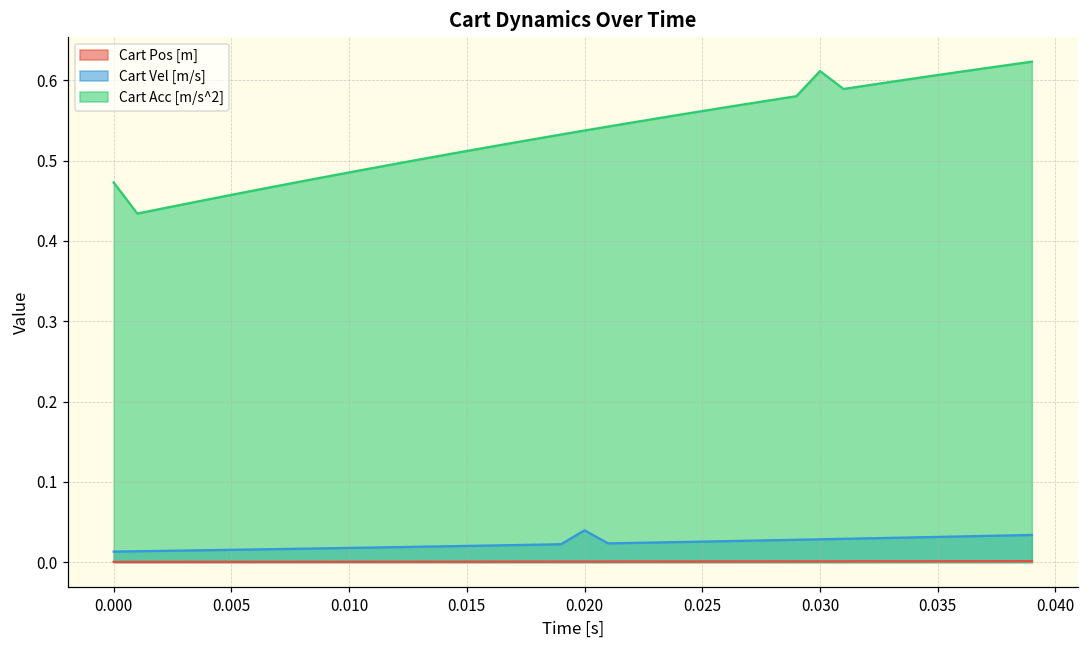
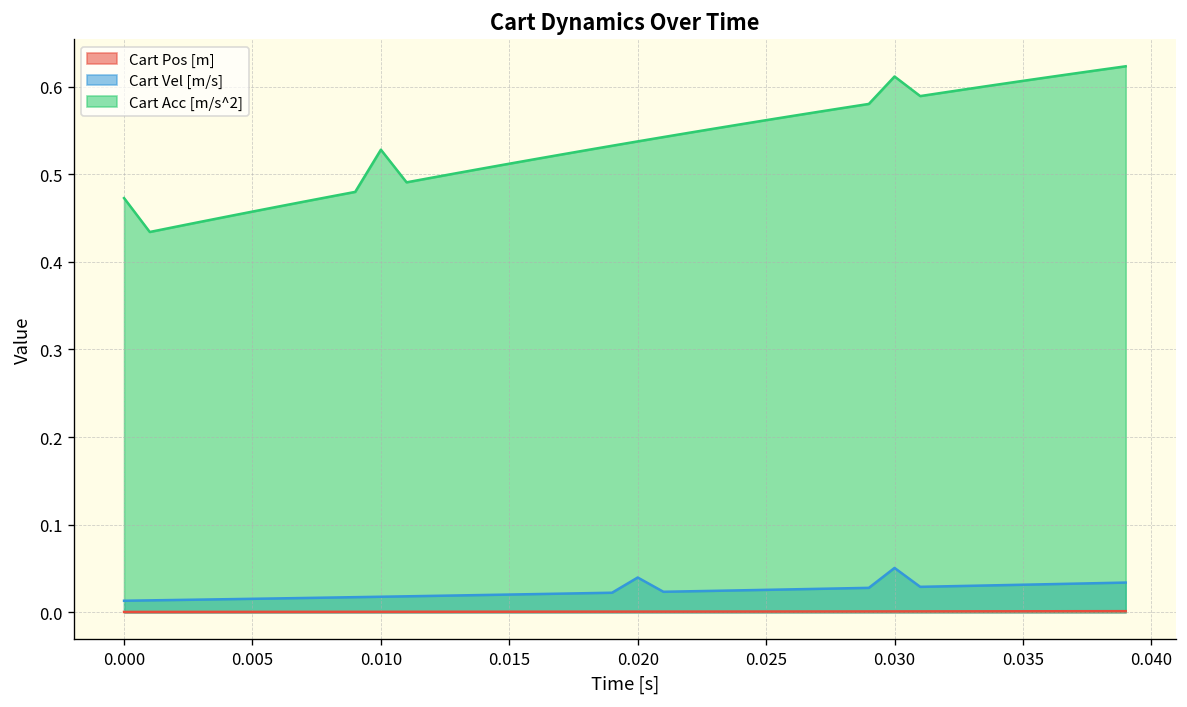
Cart Acc [m/s^2], 0.010: 0.49 -> 0.53
Cart Vel [m/s], 0.030: 0.03 -> 0.05
